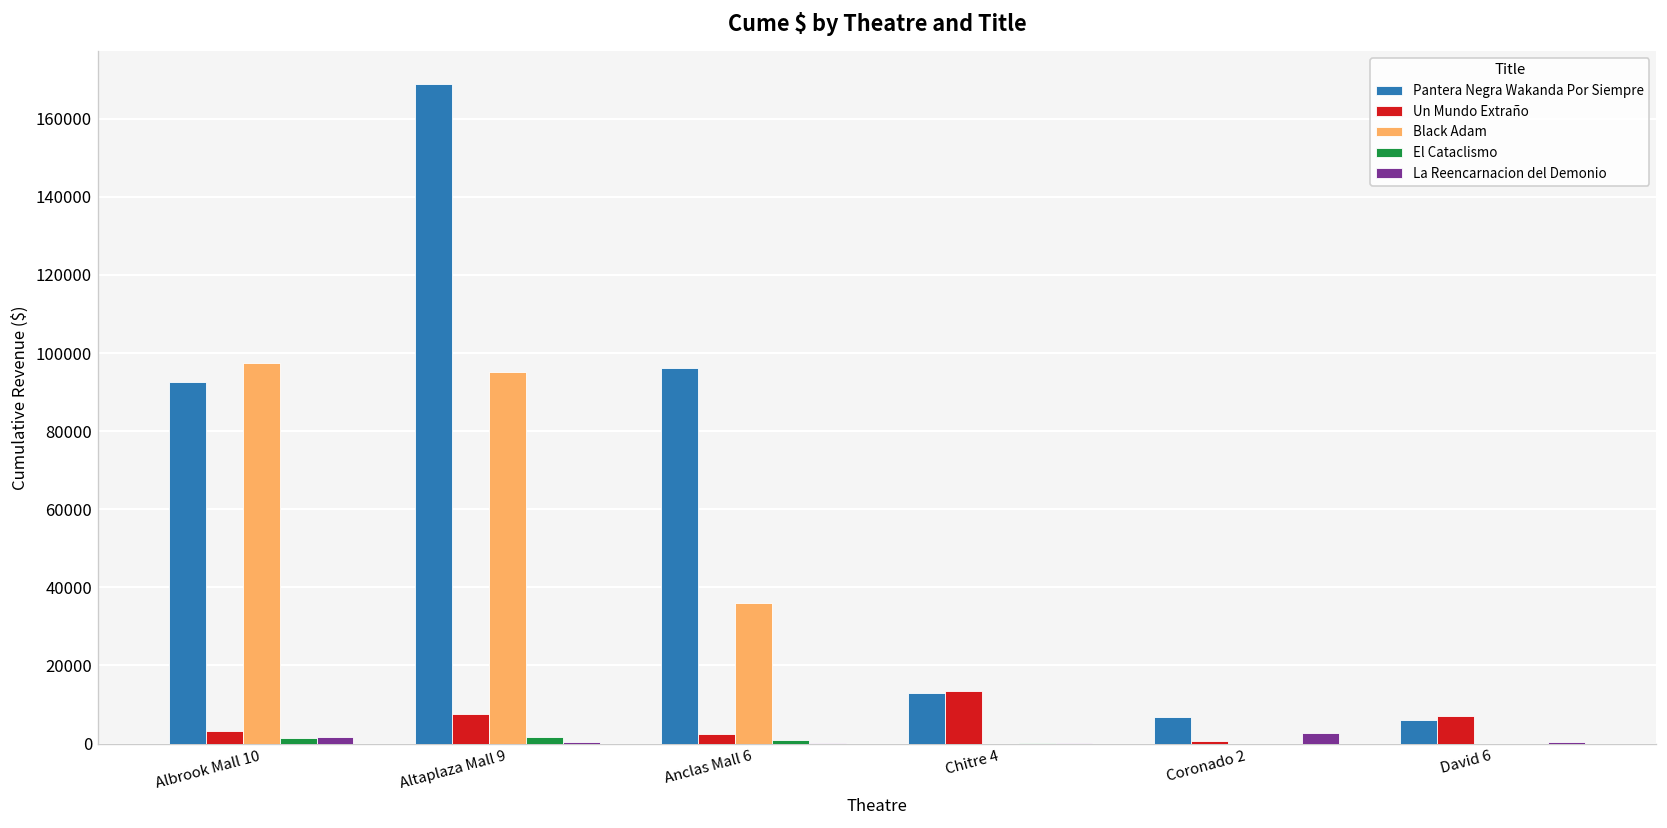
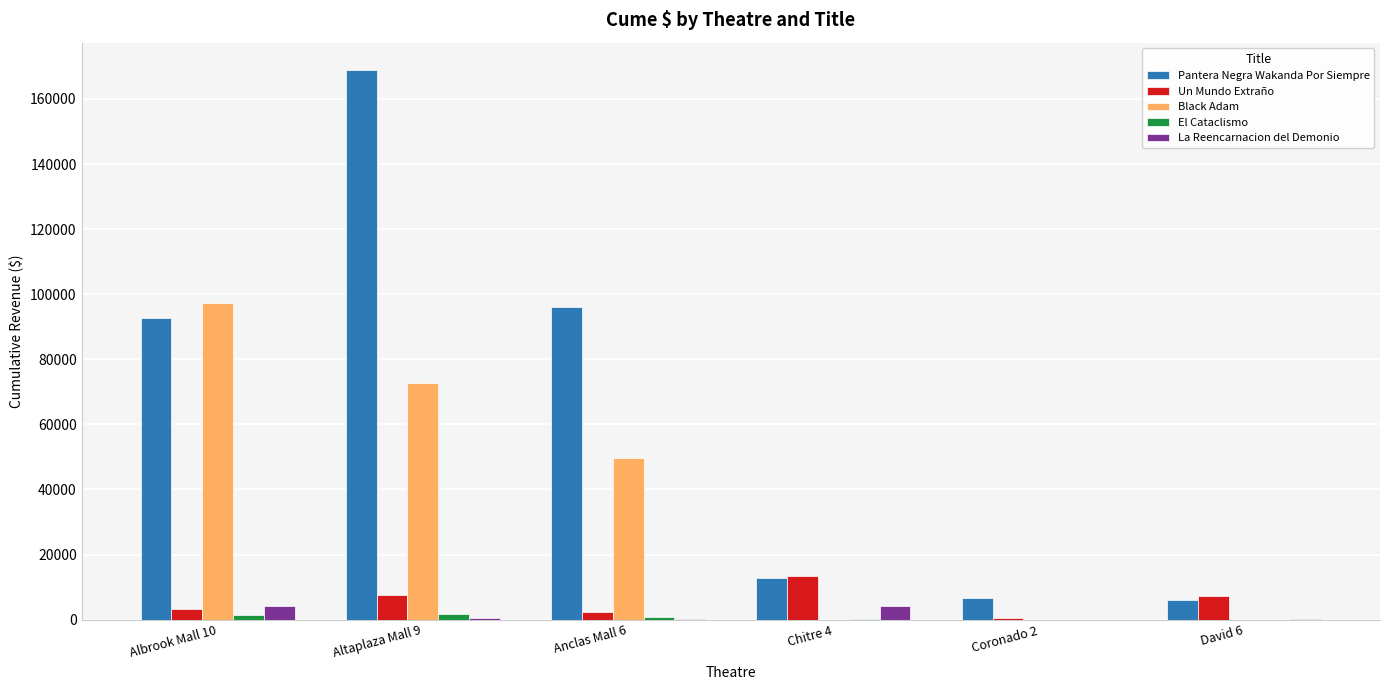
La Reencarnacion del Demonio, Albrook Mall 10: 2000 -> 4000
Black Adam, Altaplaza Mall 9: 95000 -> 73000
Black Adam, Anclas Mall 6: 36000 -> 50000
La Reencarnacion del Demonio, Chitre 4: 0 -> 4000
La Reencarnacion del Demonio, Coronado 2: 3000 -> 0
